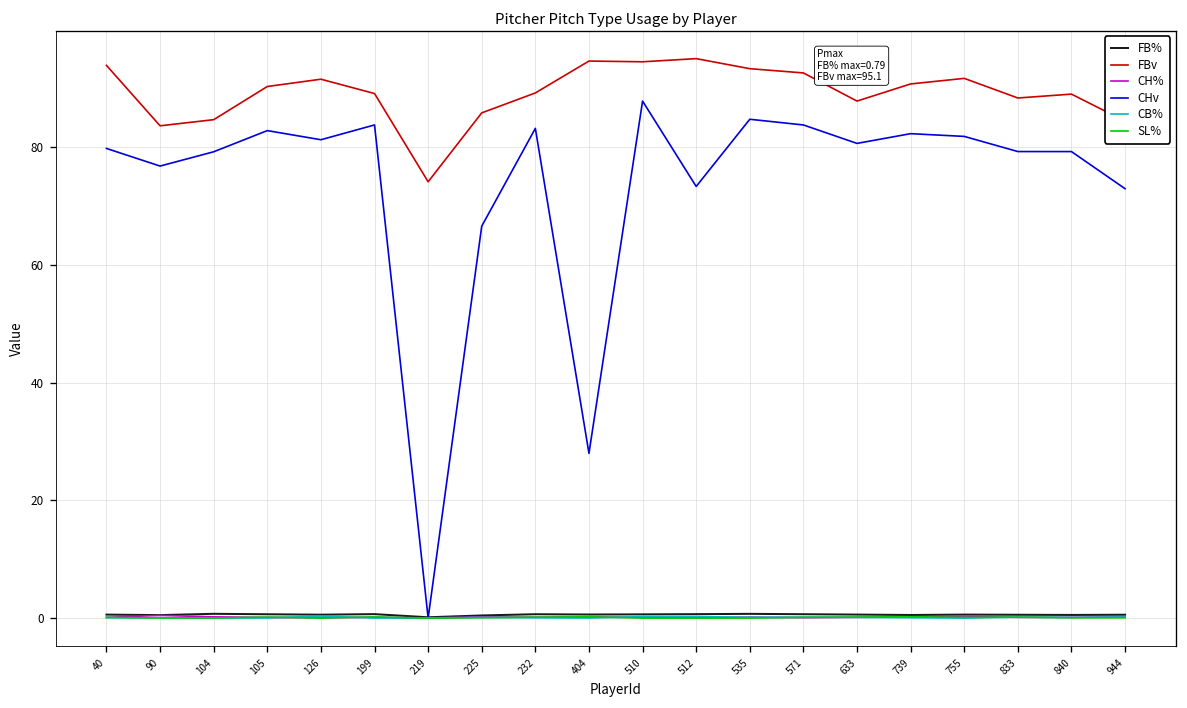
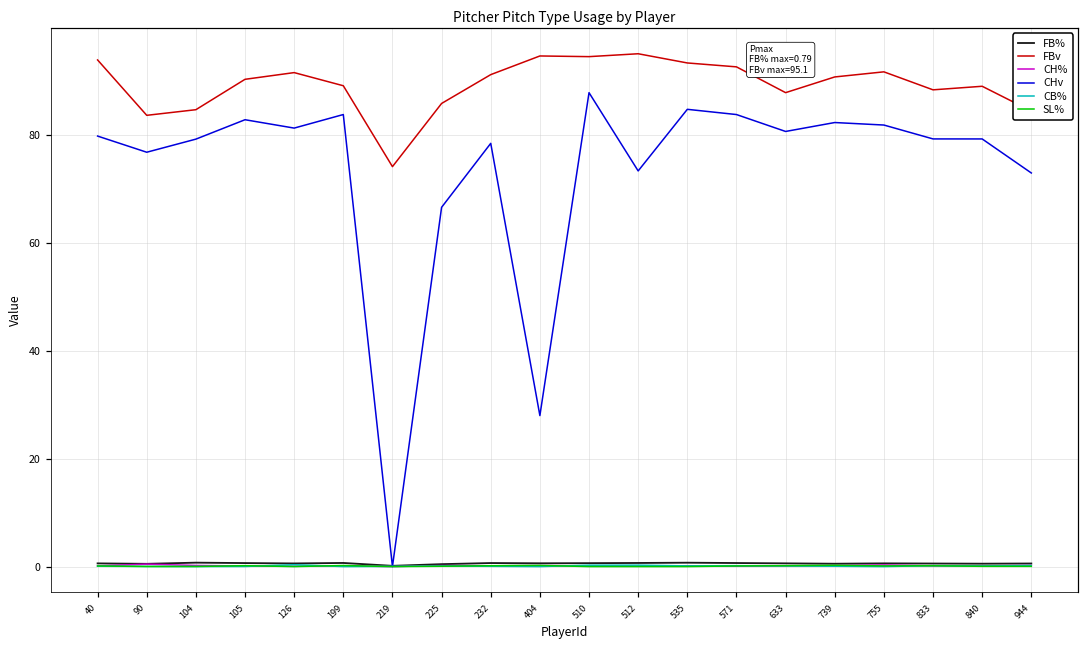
FBv, 232: 89 -> 91
CHv, 232: 83 -> 78
